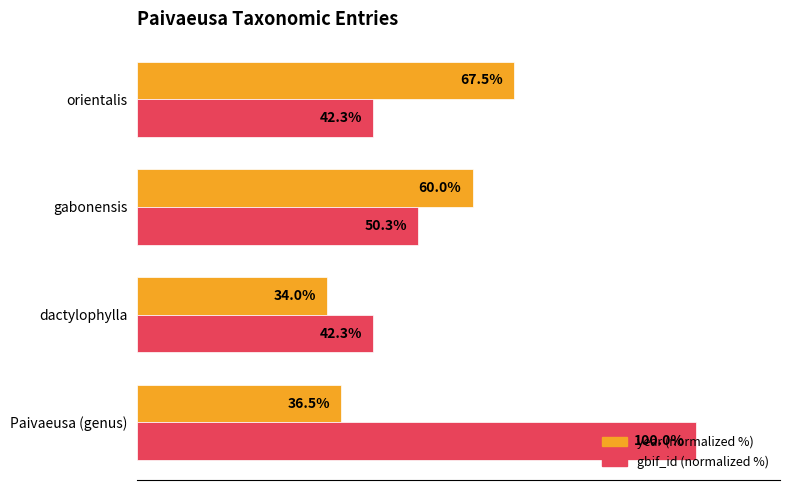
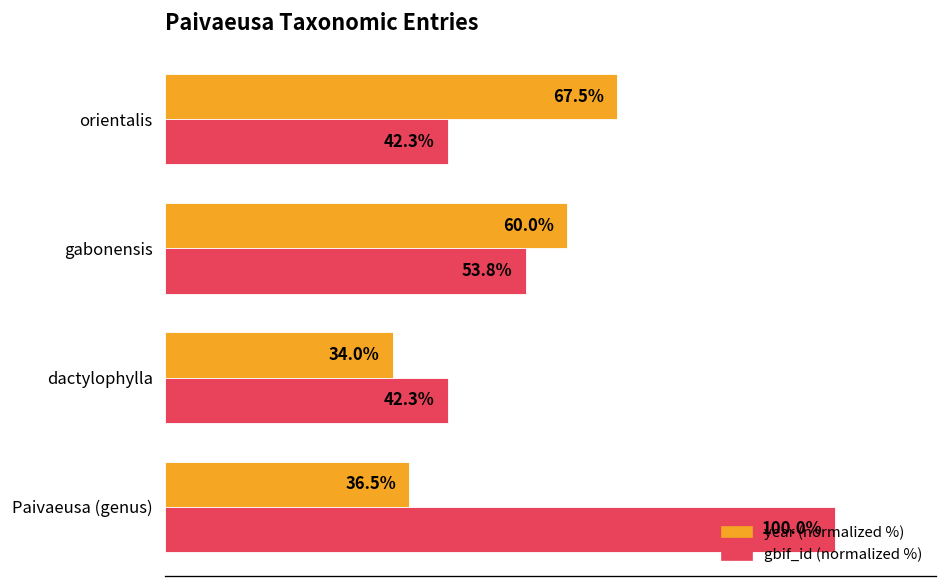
gbif_id (normalized %), gabonensis: 50.3% -> 53.8%
